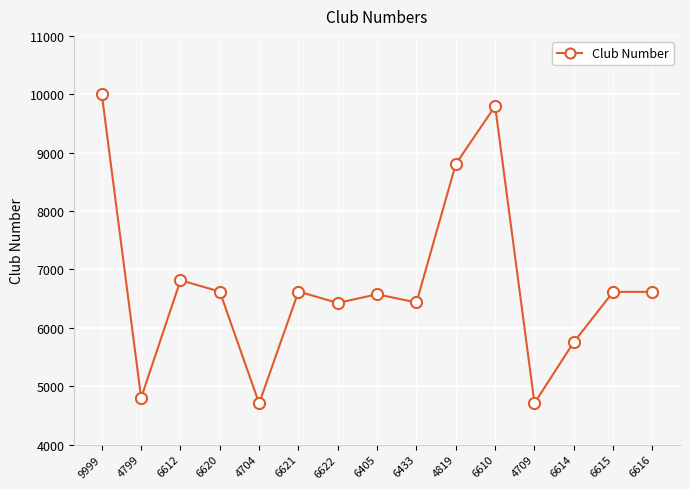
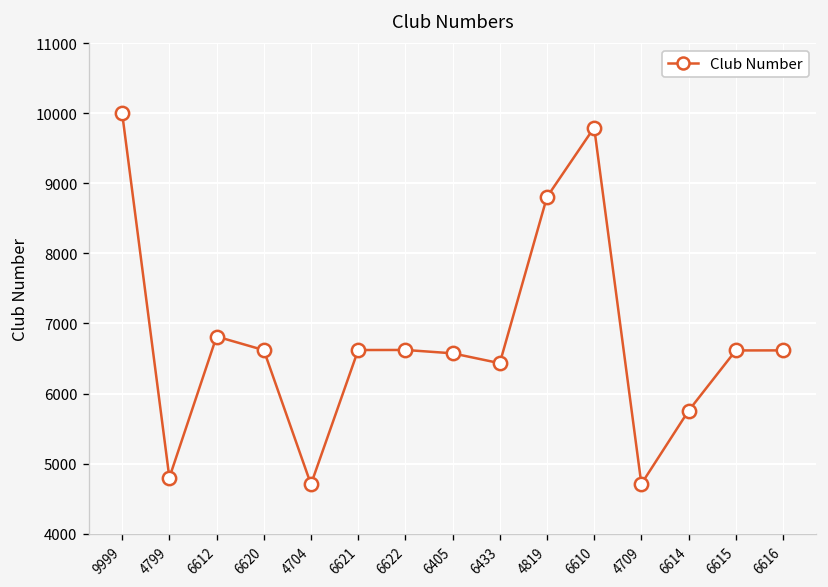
6622: 6400 -> 6600
